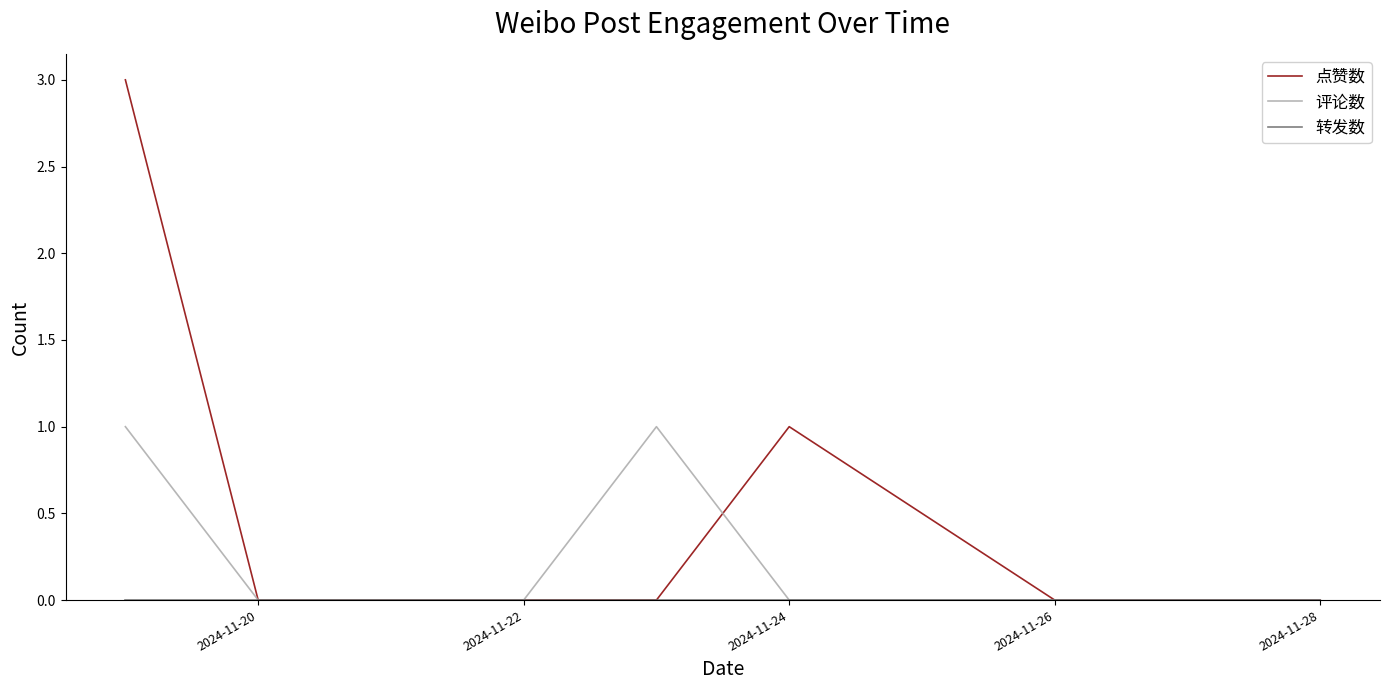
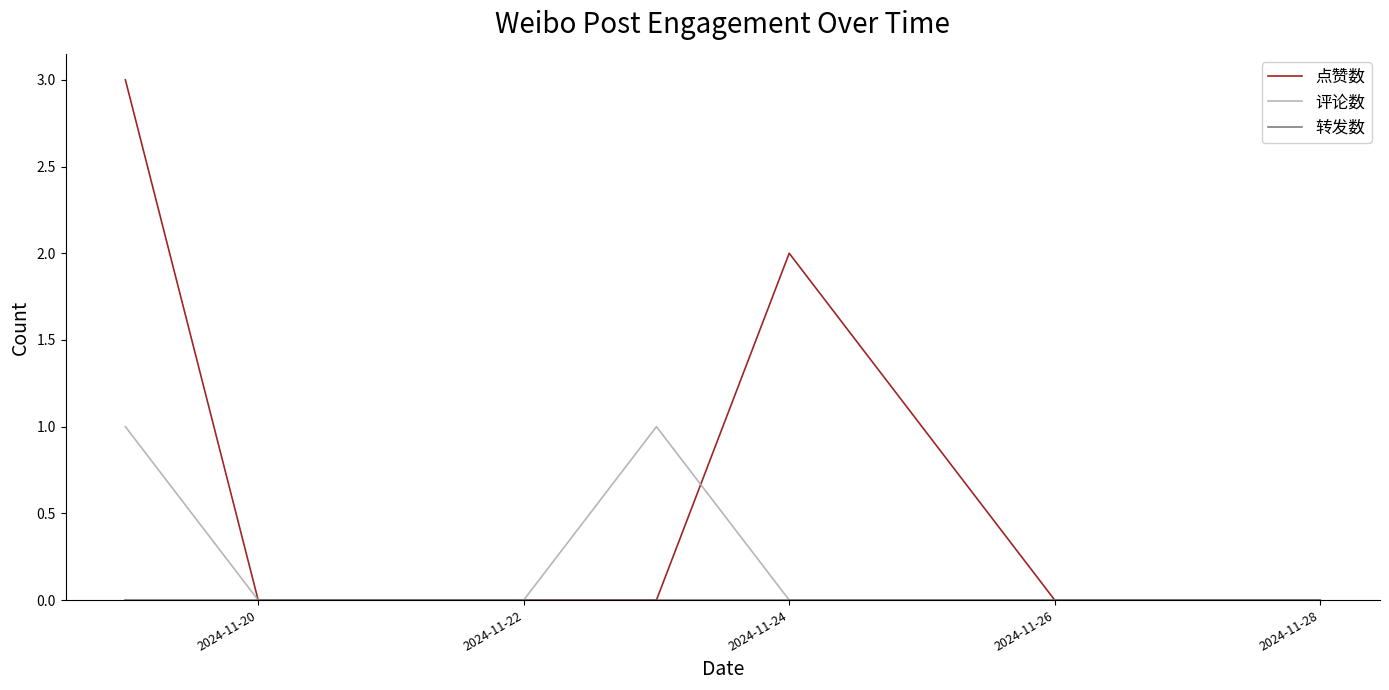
点赞数, 2024-11-24: 1 -> 2
